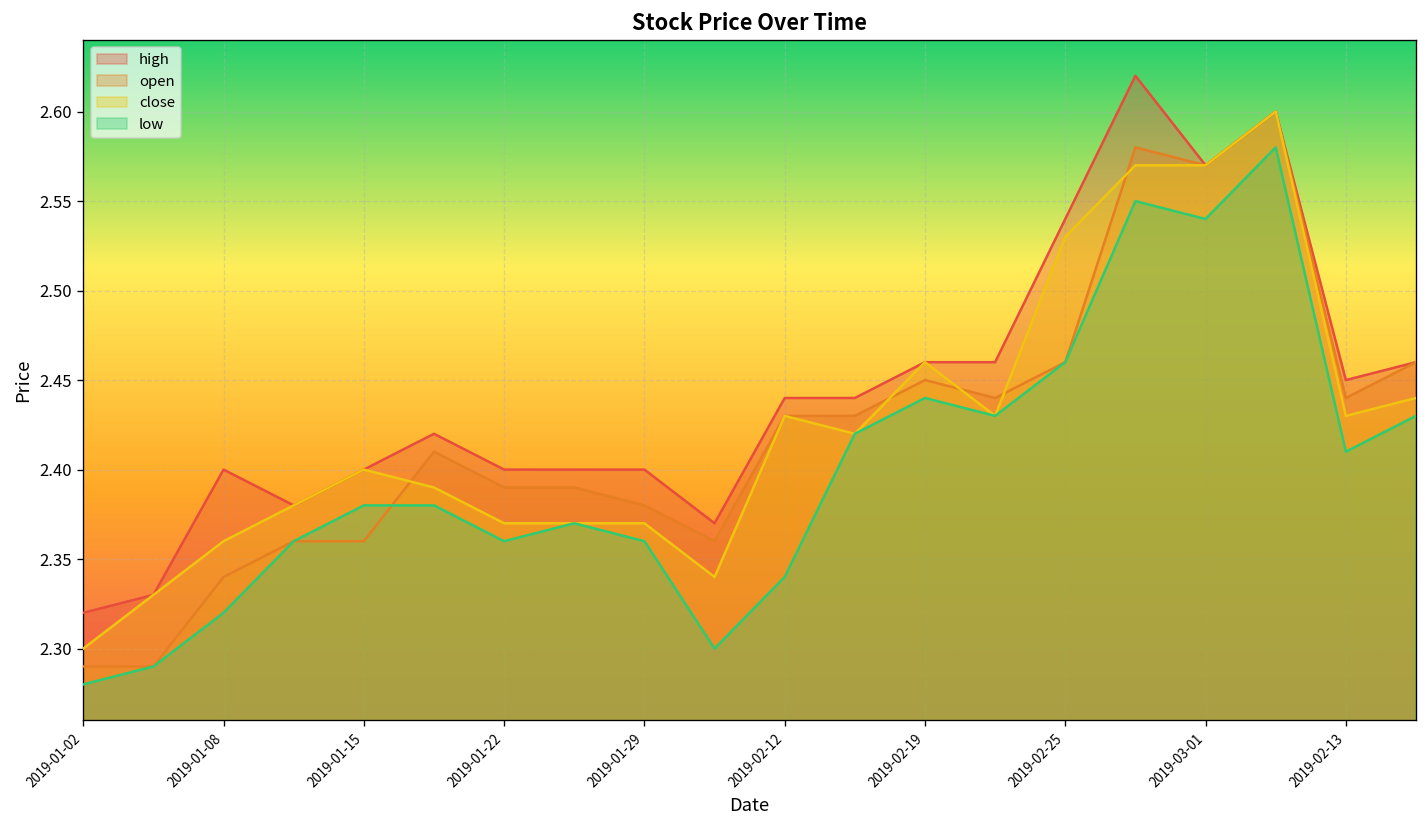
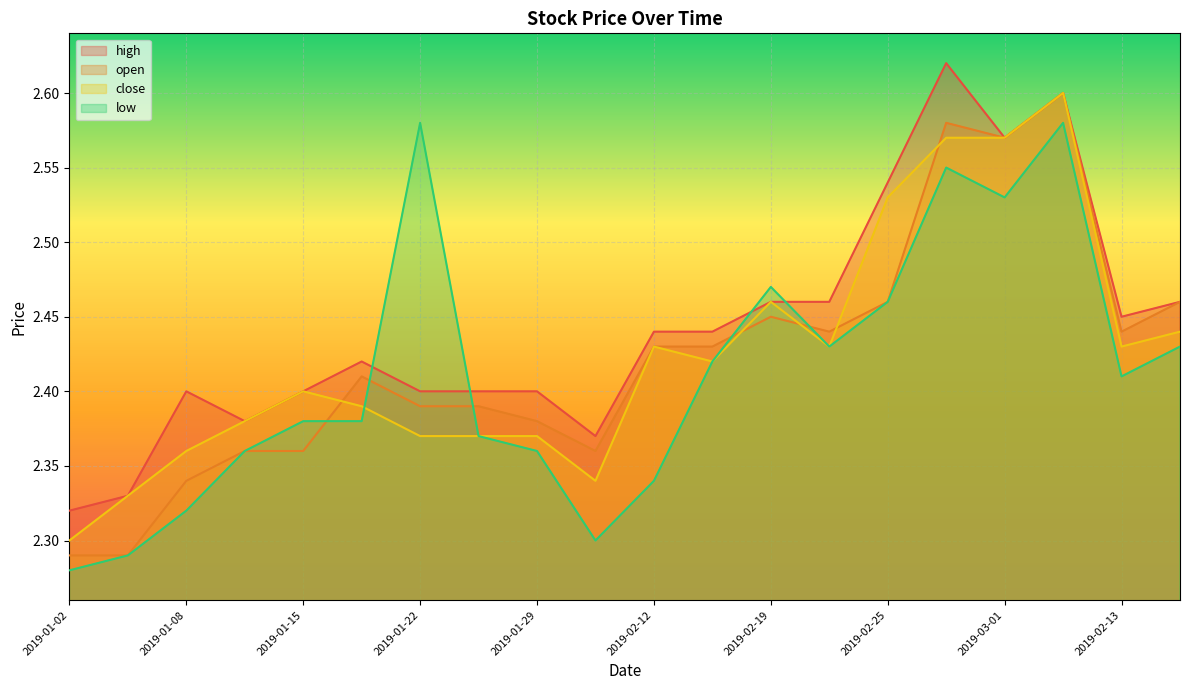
low, 2019-01-22: 2.36 -> 2.58
low, 2019-02-19: 2.44 -> 2.47
low, 2019-03-01: 2.54 -> 2.53
